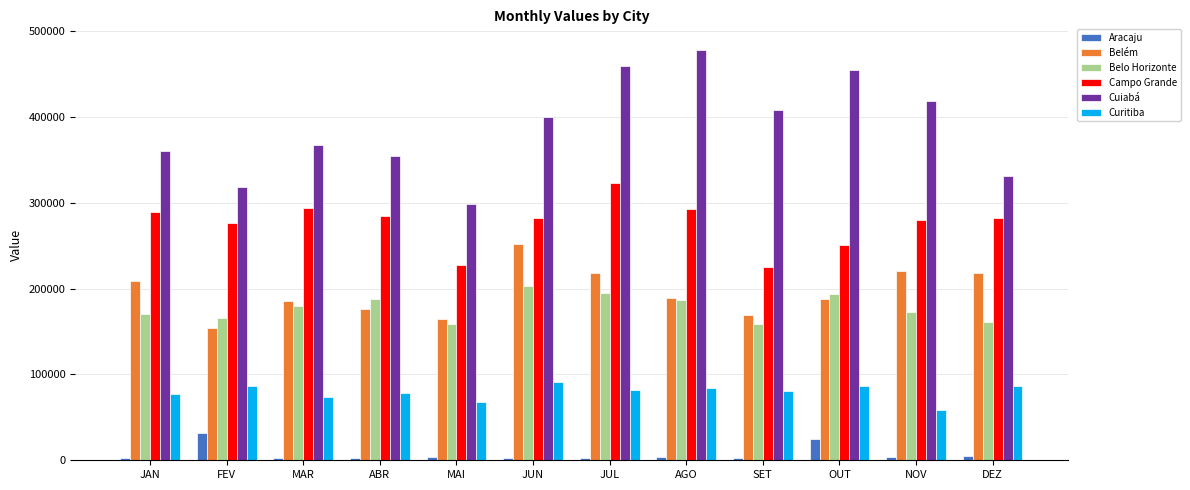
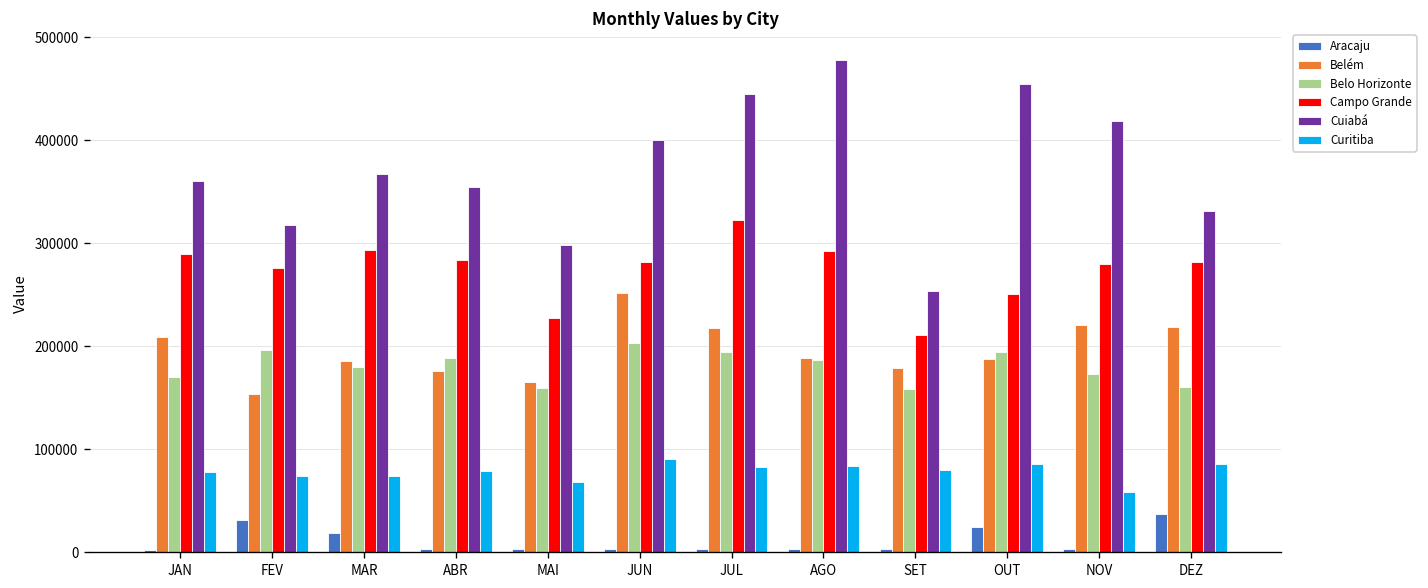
Belo Horizonte, FEV: 170000 -> 200000
Curitiba, FEV: 90000 -> 70000
Aracaju, MAR: 0 -> 20000
Cuiabá, JUL: 460000 -> 440000
Belém, SET: 170000 -> 180000
Campo Grande, SET: 230000 -> 210000
Cuiabá, SET: 410000 -> 250000
Aracaju, DEZ: 0 -> 40000
